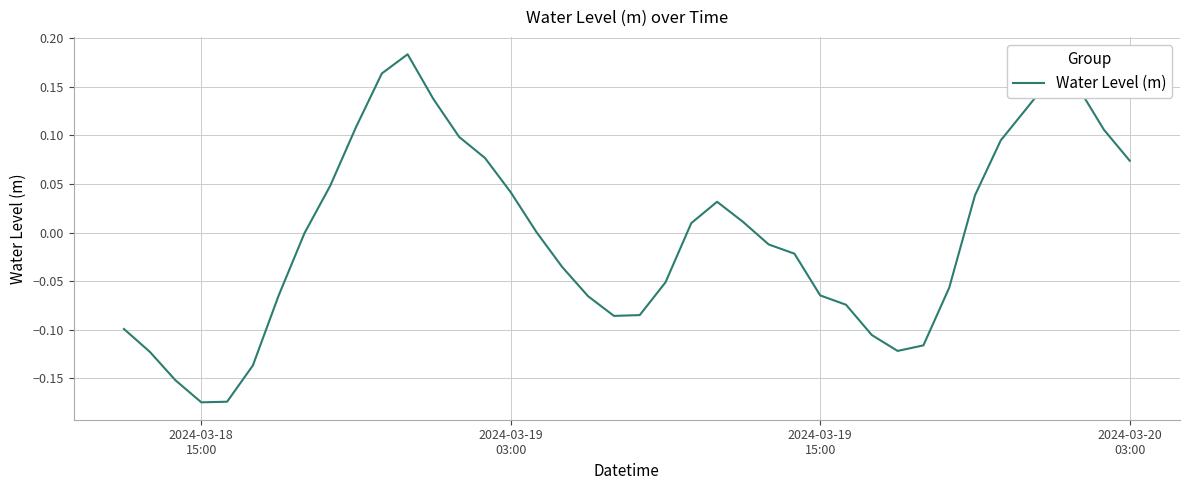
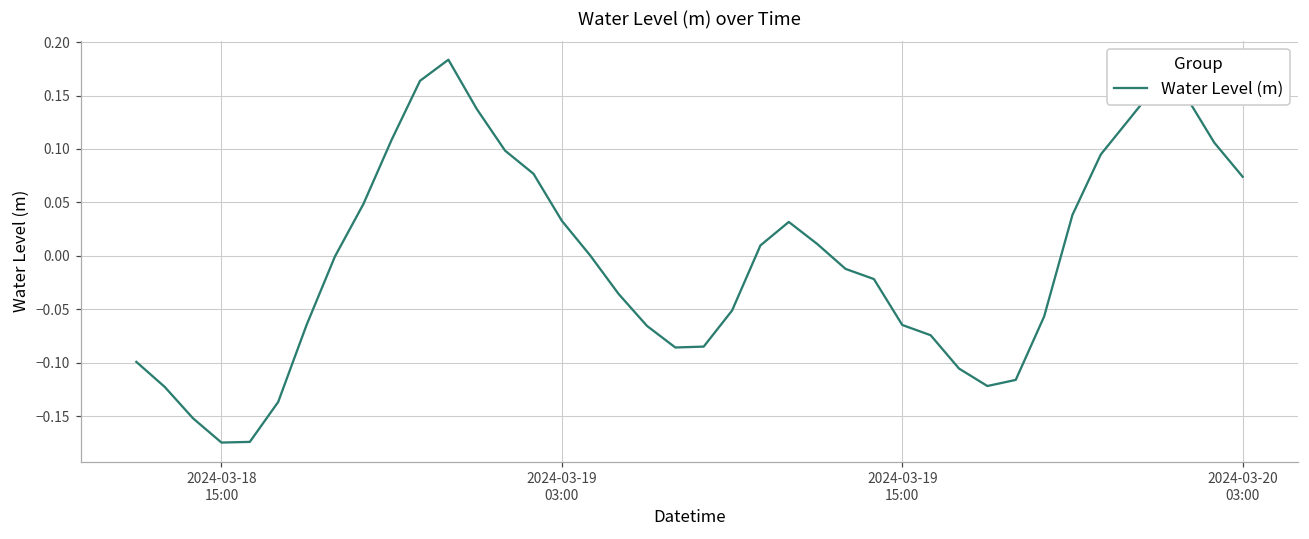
2024-03-19 03:00: 0.04 -> 0.03
